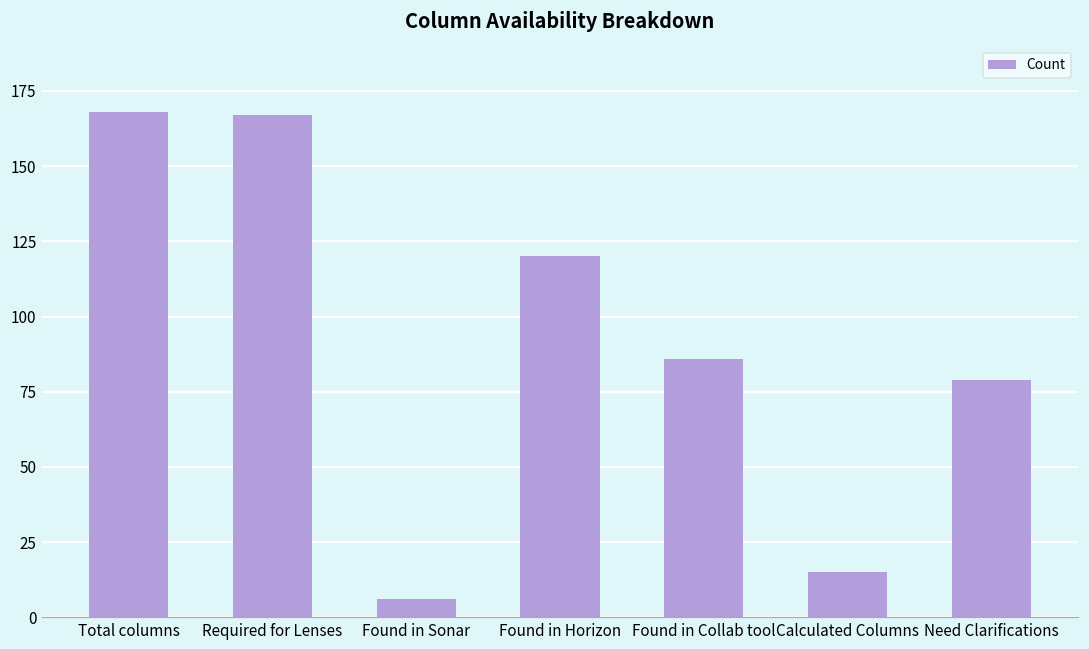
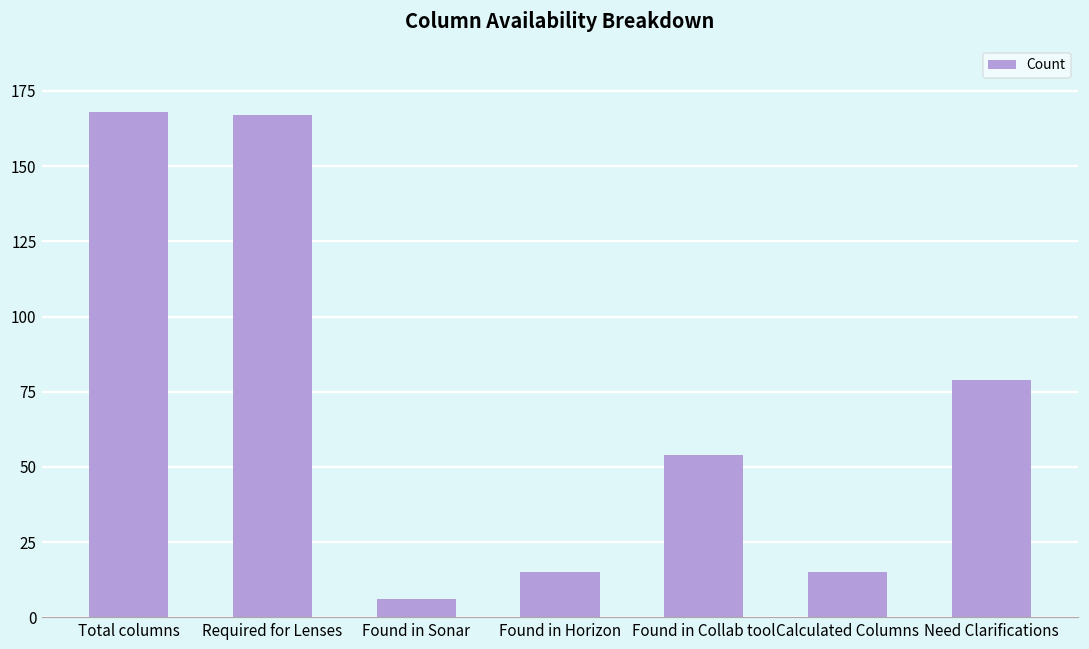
Found in Horizon: 120 -> 15
Found in Collab tool: 86 -> 54
